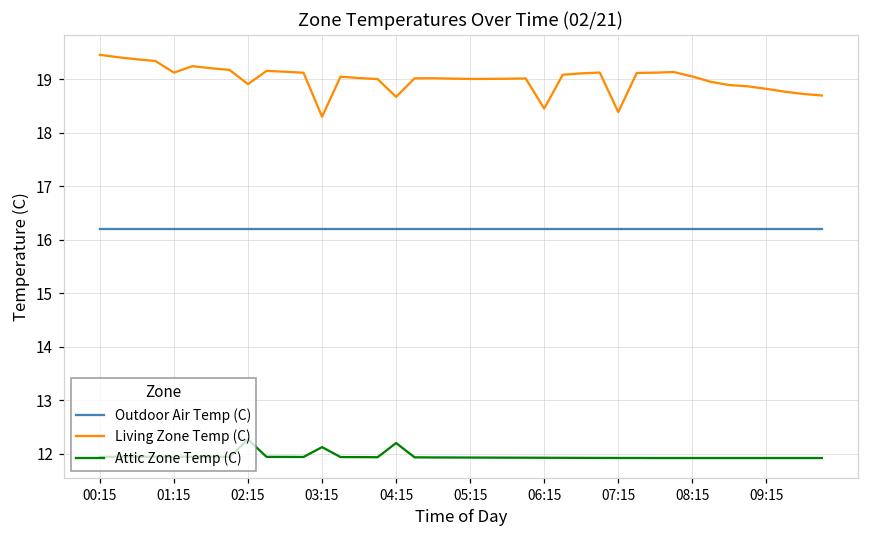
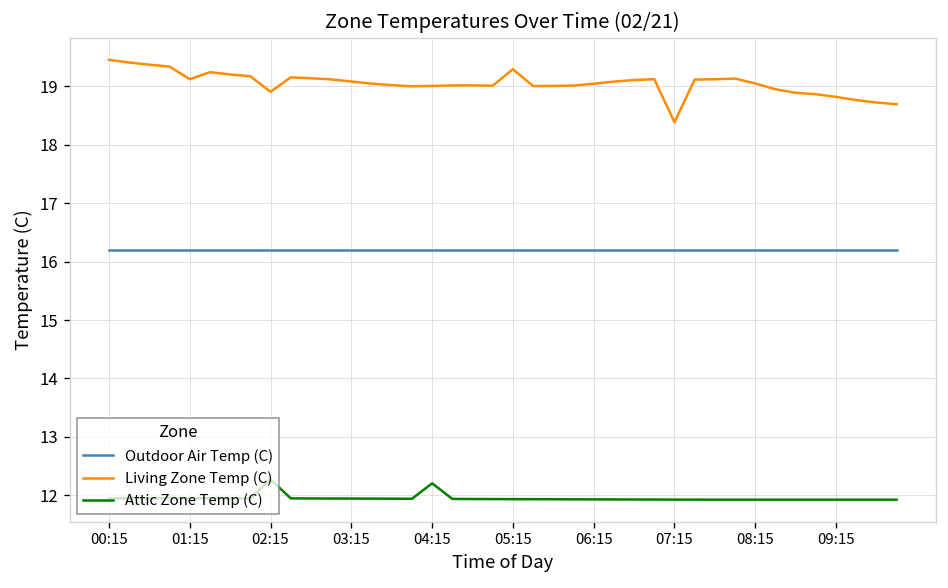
Living Zone Temp (C), 03:15: 18.3 -> 19.1
Attic Zone Temp (C), 03:15: 12.1 -> 11.9
Living Zone Temp (C), 04:15: 18.7 -> 19.0
Living Zone Temp (C), 05:15: 19.0 -> 19.3
Living Zone Temp (C), 06:15: 18.5 -> 19.0
